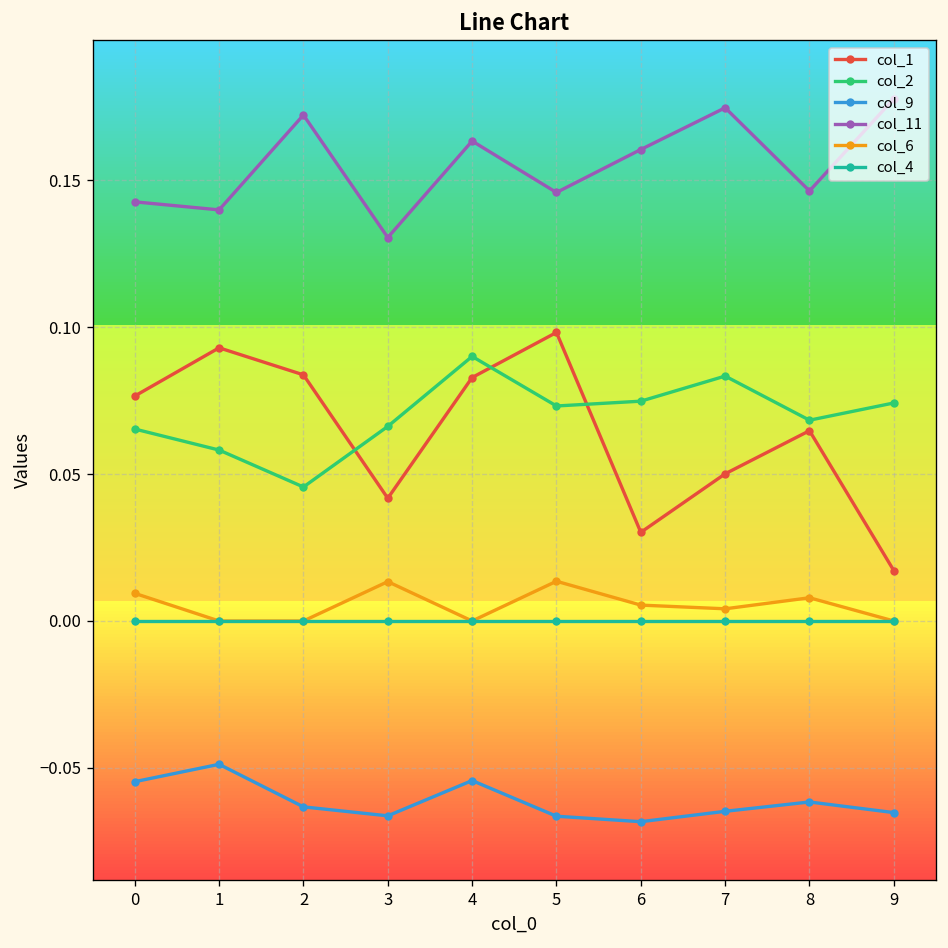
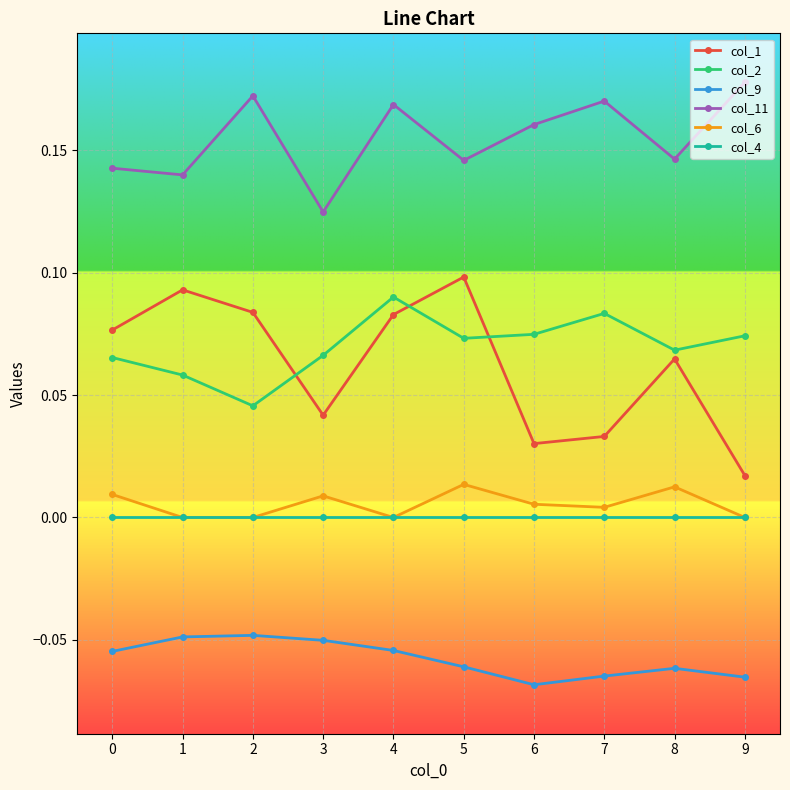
col_9, 2: -0.063 -> -0.048
col_9, 3: -0.066 -> -0.050
col_11, 3: 0.131 -> 0.125
col_6, 3: 0.013 -> 0.009
col_11, 4: 0.163 -> 0.169
col_9, 5: -0.066 -> -0.061
col_1, 7: 0.050 -> 0.033
col_11, 7: 0.175 -> 0.170
col_6, 8: 0.008 -> 0.013
